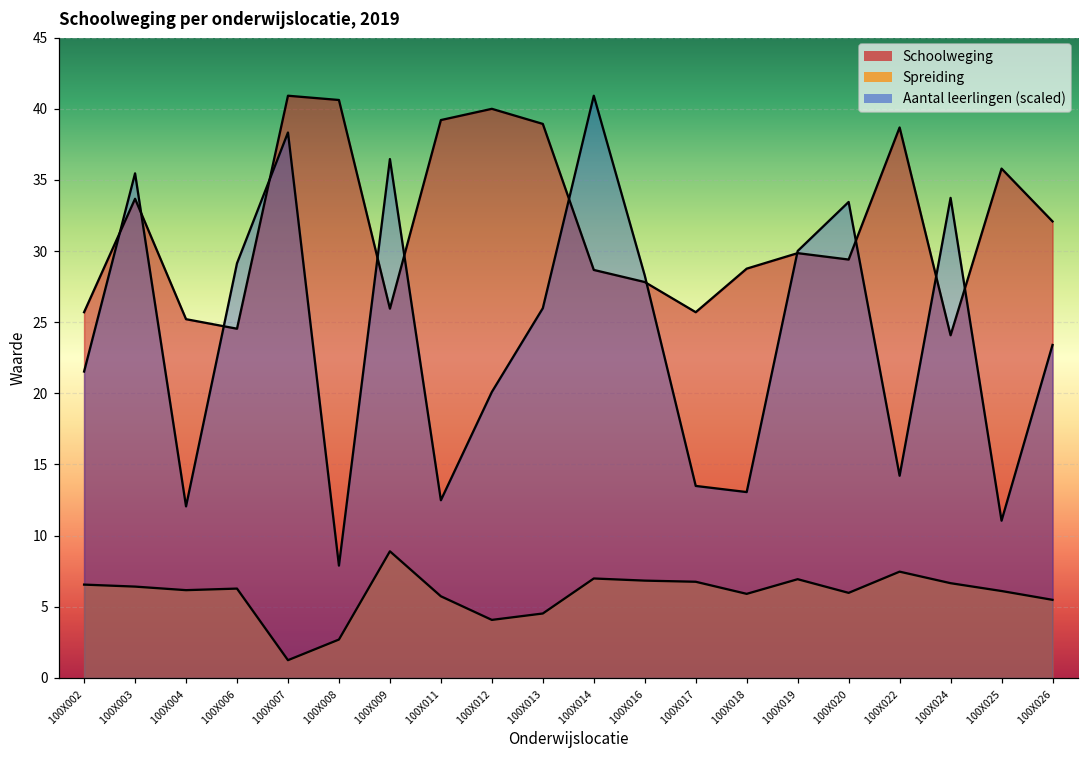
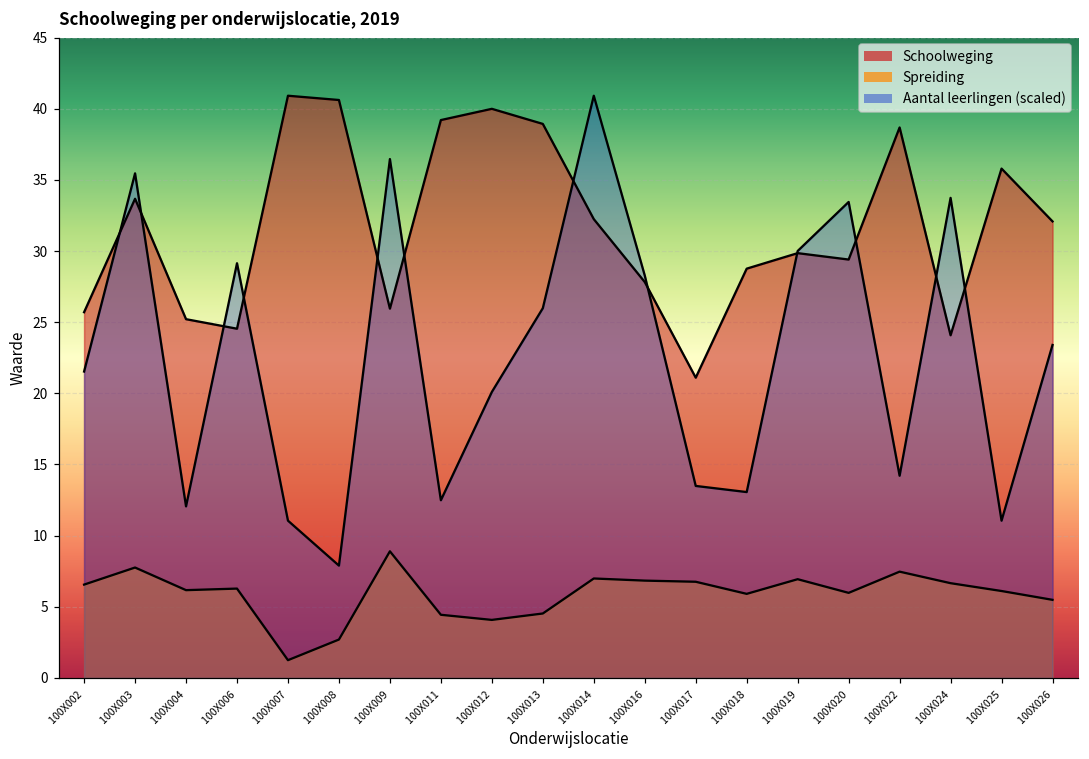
Spreiding, 100X003: 6.4 -> 7.8
Aantal leerlingen (scaled), 100X007: 38.3 -> 11.1
Spreiding, 100X011: 5.7 -> 4.4
Schoolweging, 100X014: 28.7 -> 32.2
Schoolweging, 100X017: 25.7 -> 21.1
